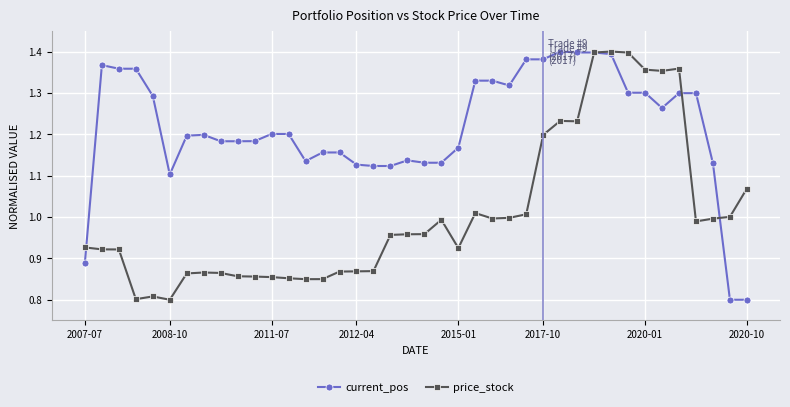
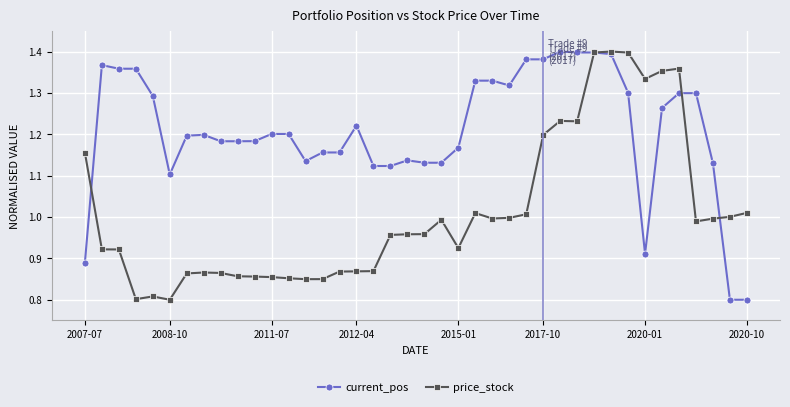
price_stock, 2007-07: 0.93 -> 1.16
current_pos, 2012-04: 1.13 -> 1.22
current_pos, 2020-01: 1.30 -> 0.91
price_stock, 2020-01: 1.36 -> 1.33
price_stock, 2020-10: 1.07 -> 1.01
